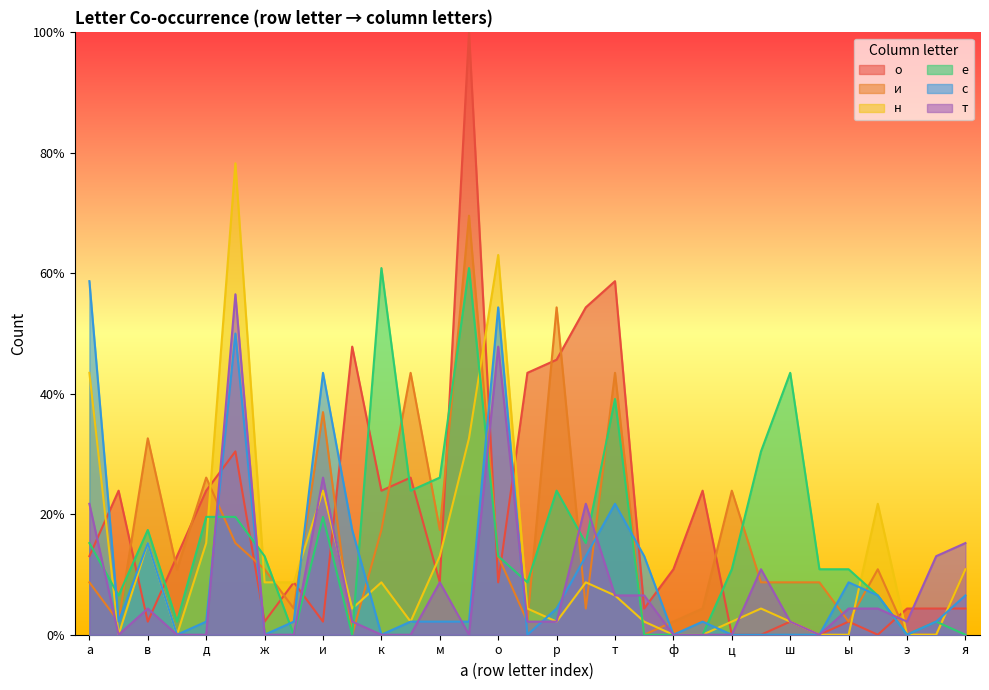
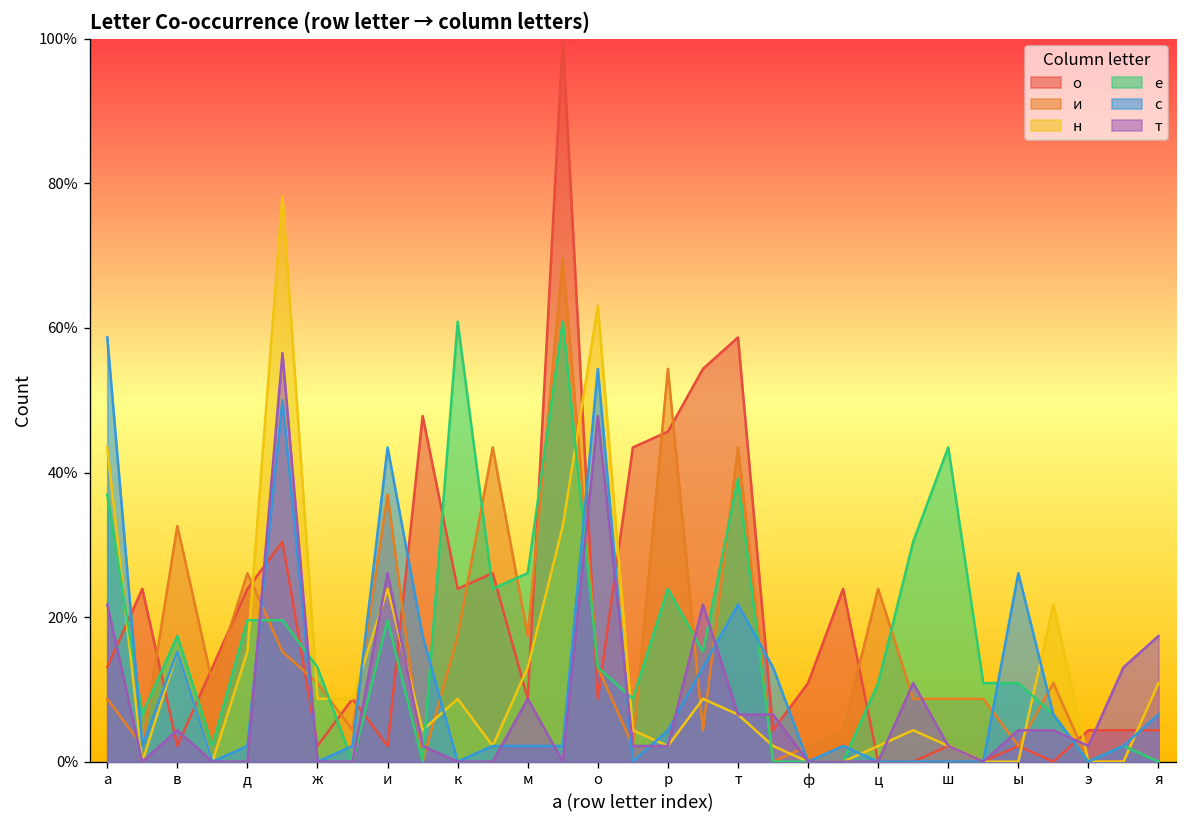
е, а: 15% -> 37%
с, ы: 9% -> 26%
т, я: 15% -> 17%
